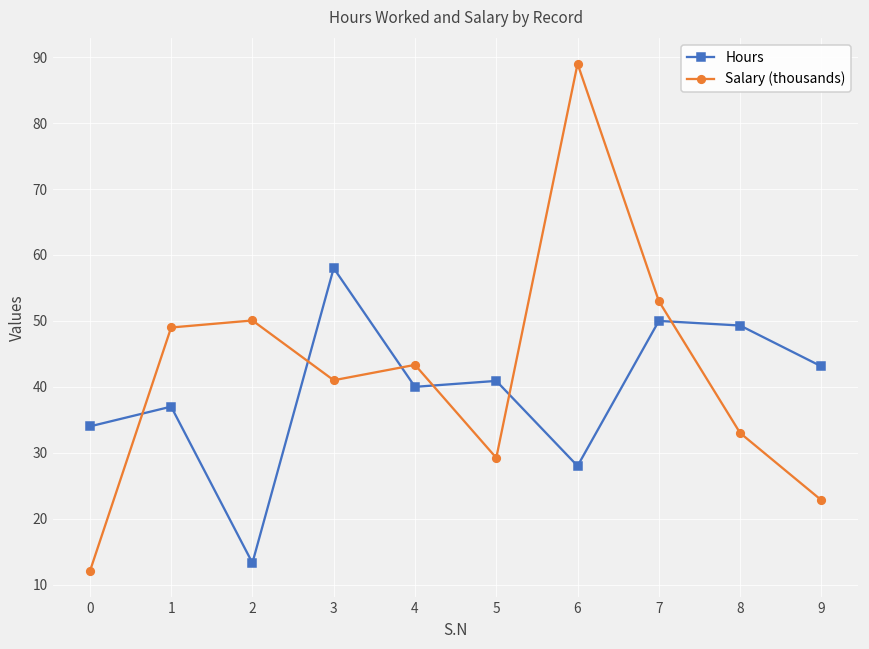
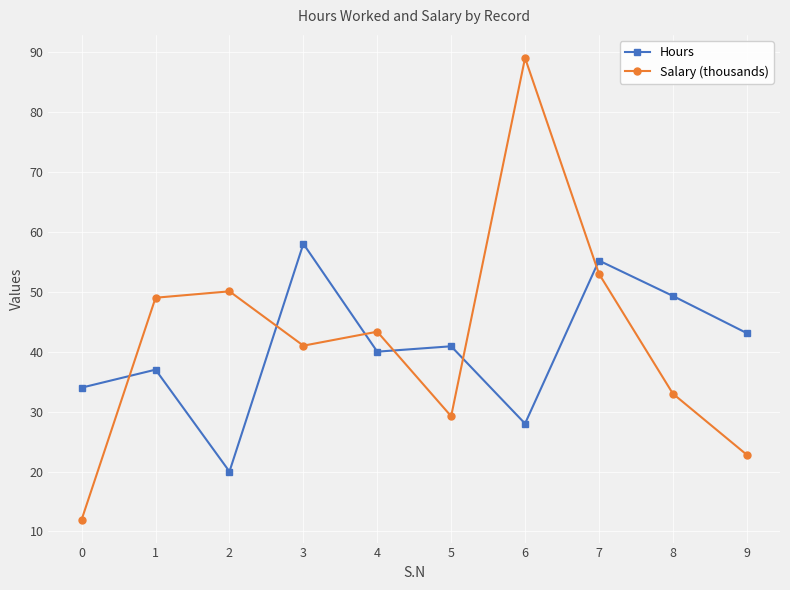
Hours, 2: 13 -> 20
Hours, 7: 50 -> 55
